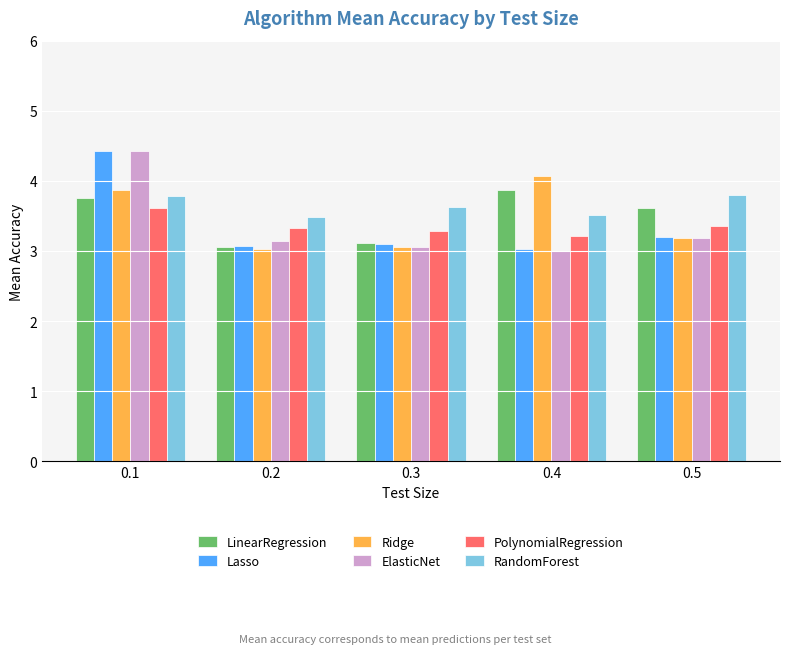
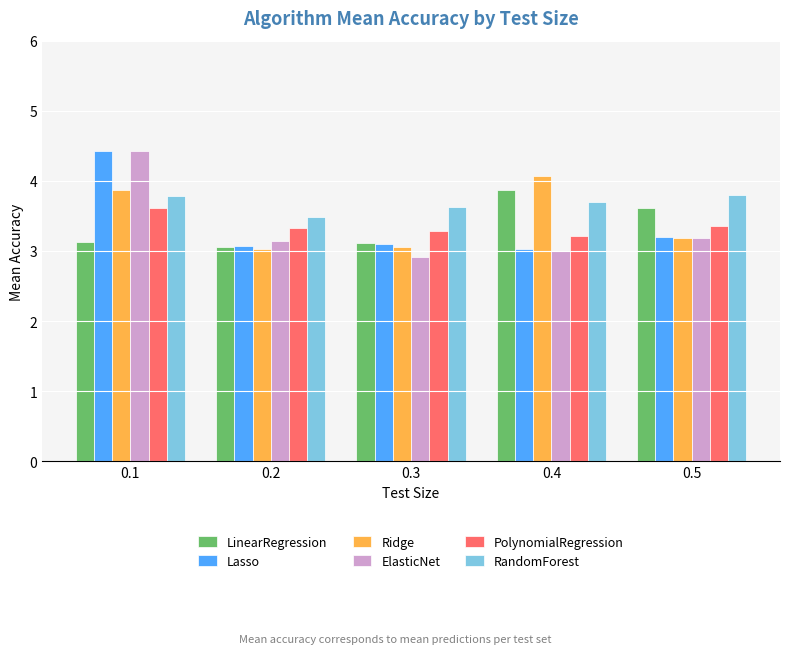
LinearRegression, 0.1: 3.8 -> 3.1
ElasticNet, 0.3: 3.1 -> 2.9
RandomForest, 0.4: 3.5 -> 3.7
